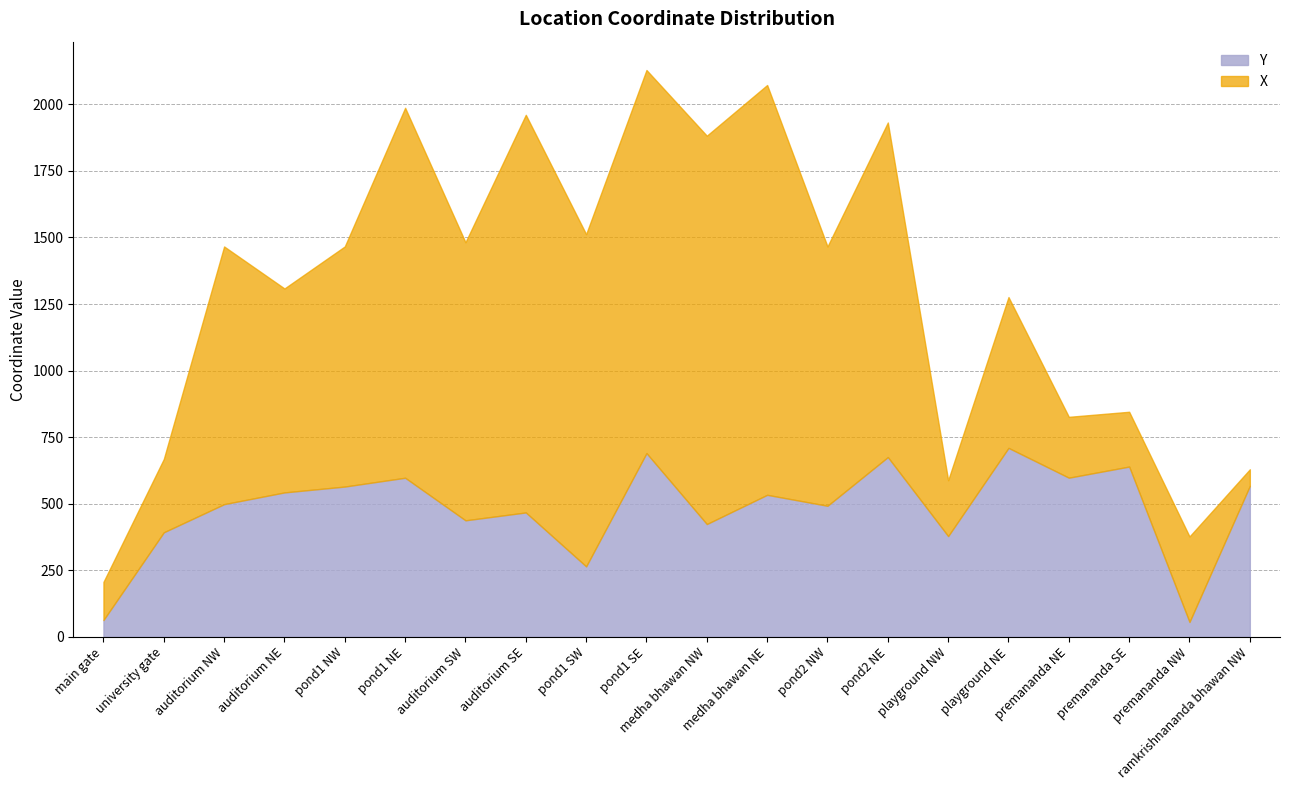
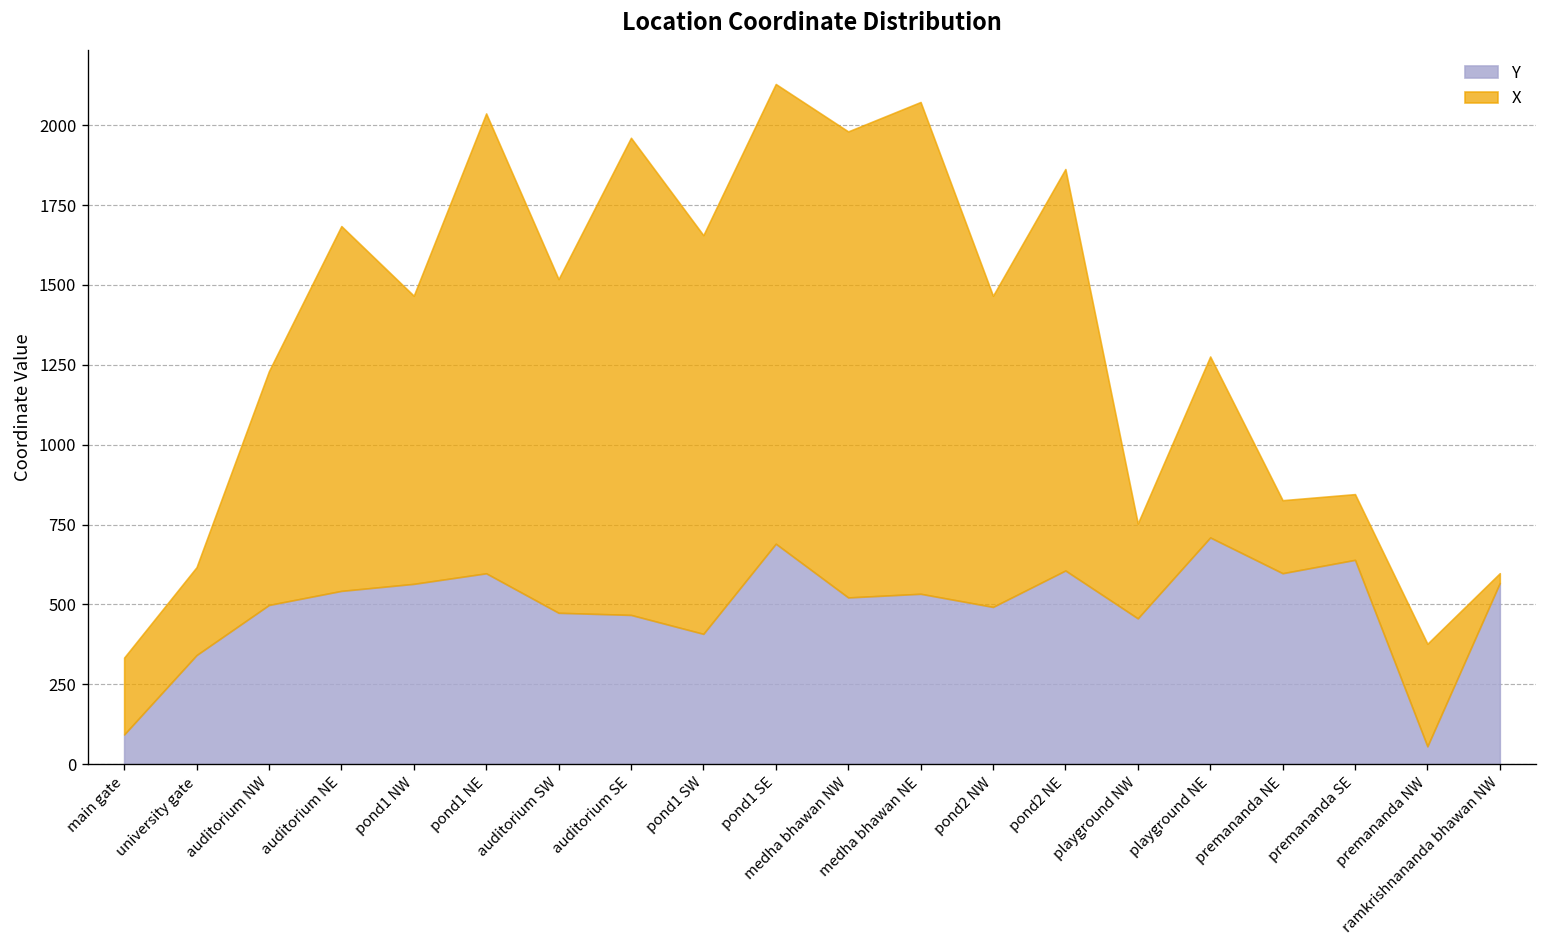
Y, main gate: 60 -> 90
X, main gate: 140 -> 240
Y, university gate: 390 -> 340
X, auditorium NW: 970 -> 730
X, auditorium NE: 770 -> 1140
X, pond1 NE: 1390 -> 1440
Y, auditorium SW: 440 -> 470
Y, pond1 SW: 260 -> 410
Y, medha bhawan NW: 420 -> 520
Y, pond2 NE: 670 -> 610
Y, playground NW: 380 -> 460
X, playground NW: 210 -> 300
X, ramkrishnananda bhawan NW: 60 -> 30
